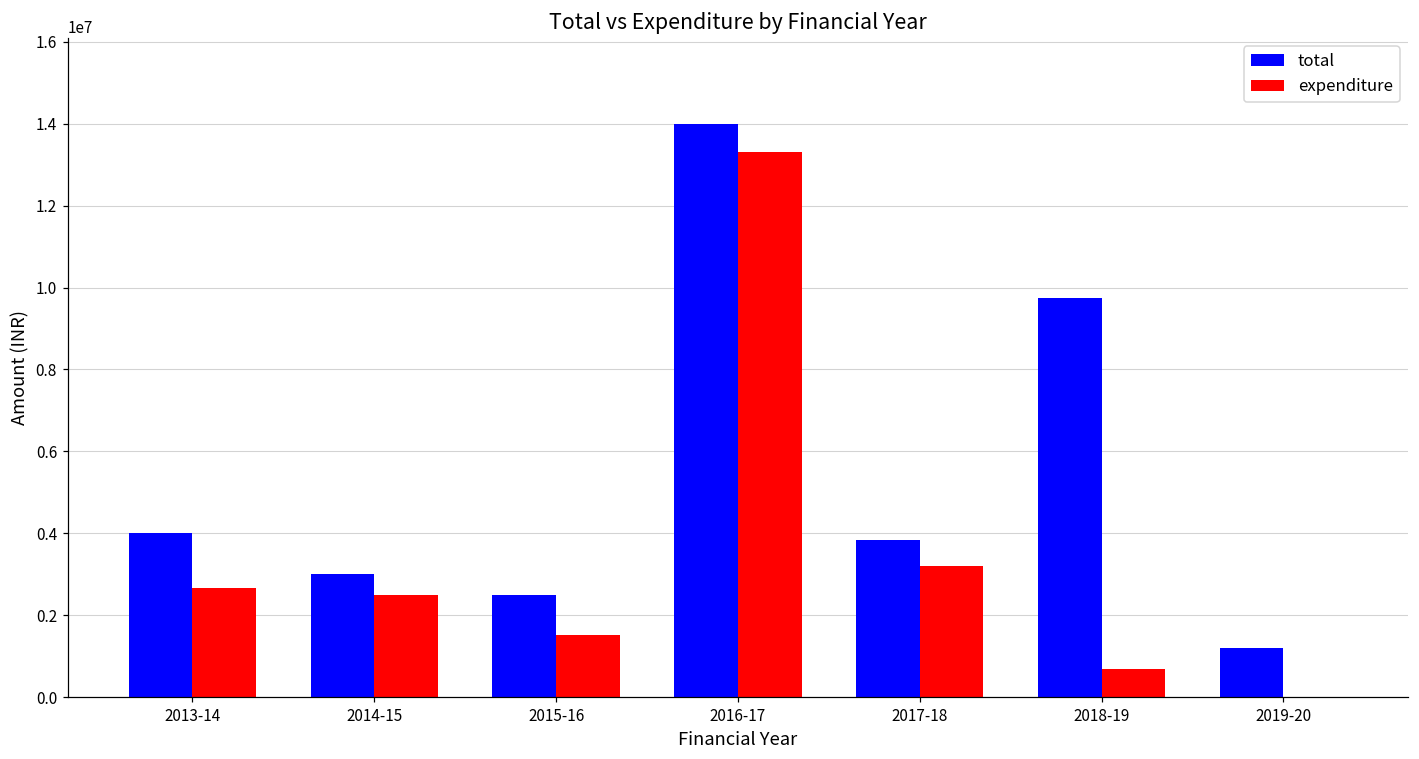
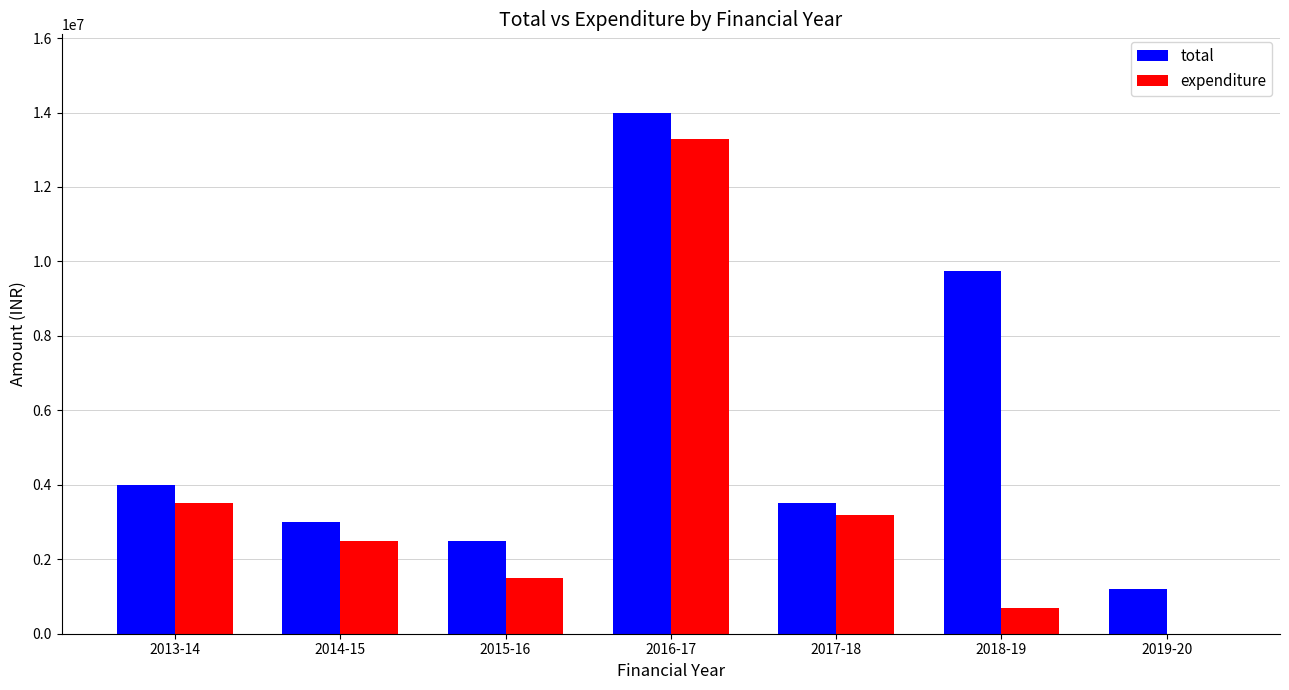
expenditure, 2013-14: 2700000 -> 3500000
total, 2017-18: 3800000 -> 3500000
